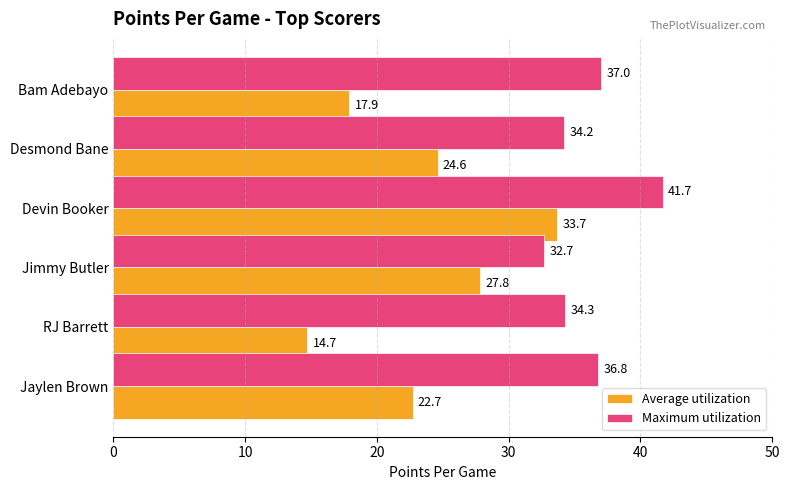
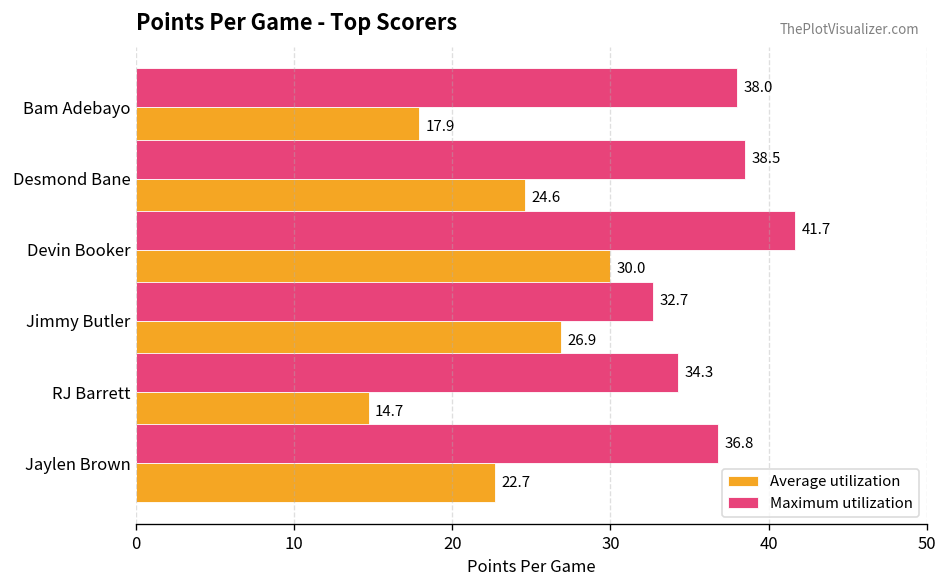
Maximum utilization, Bam Adebayo: 37.0 -> 38.0
Maximum utilization, Desmond Bane: 34.2 -> 38.5
Average utilization, Devin Booker: 33.7 -> 30.0
Average utilization, Jimmy Butler: 27.8 -> 26.9
